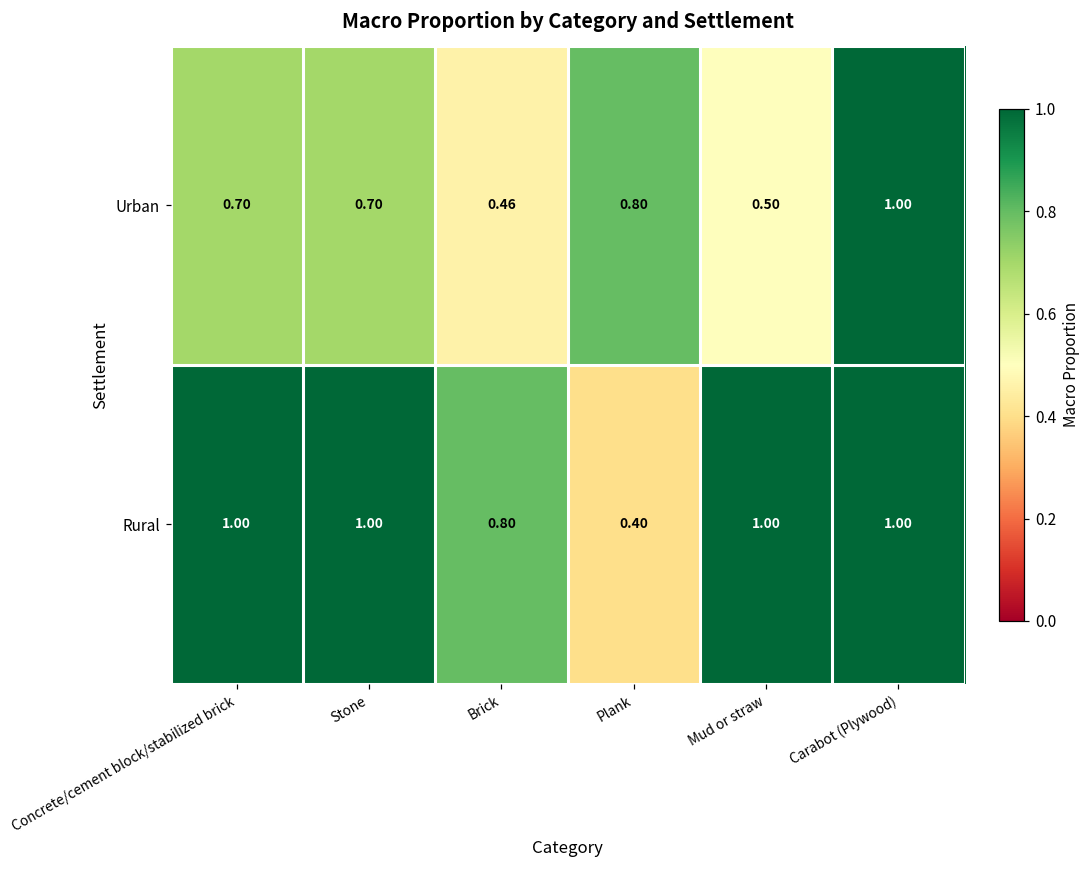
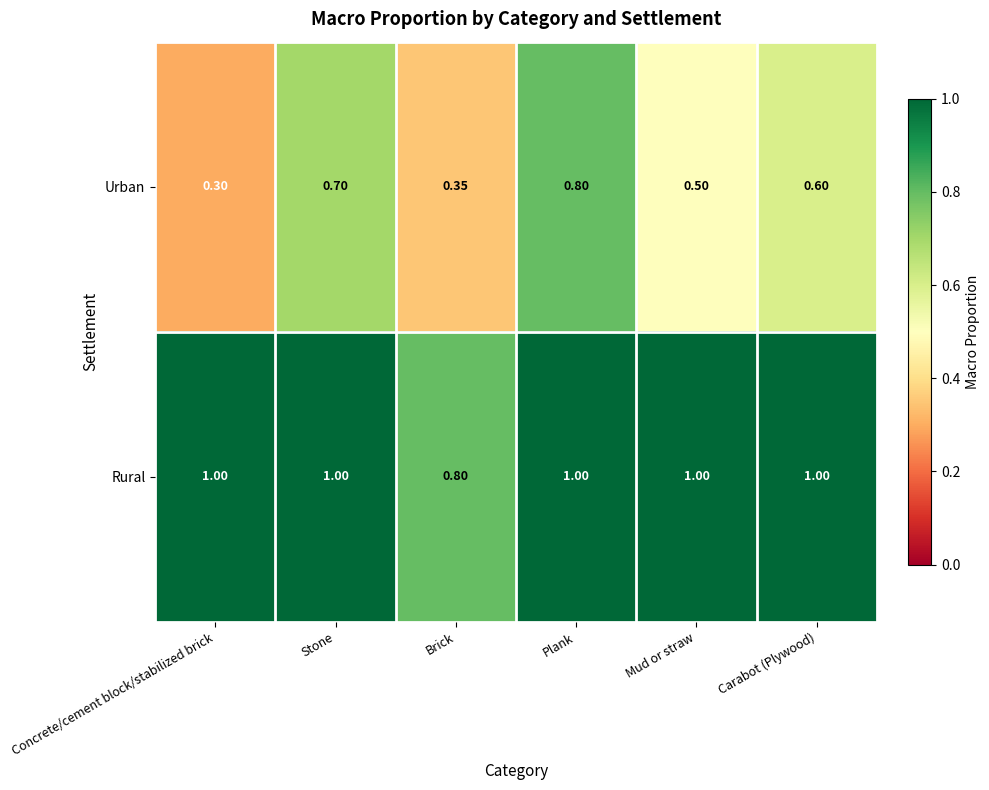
Urban, Concrete/cement block/stabilized brick: 0.70 -> 0.30
Urban, Brick: 0.46 -> 0.35
Urban, Carabot (Plywood): 1.00 -> 0.60
Rural, Plank: 0.40 -> 1.00
